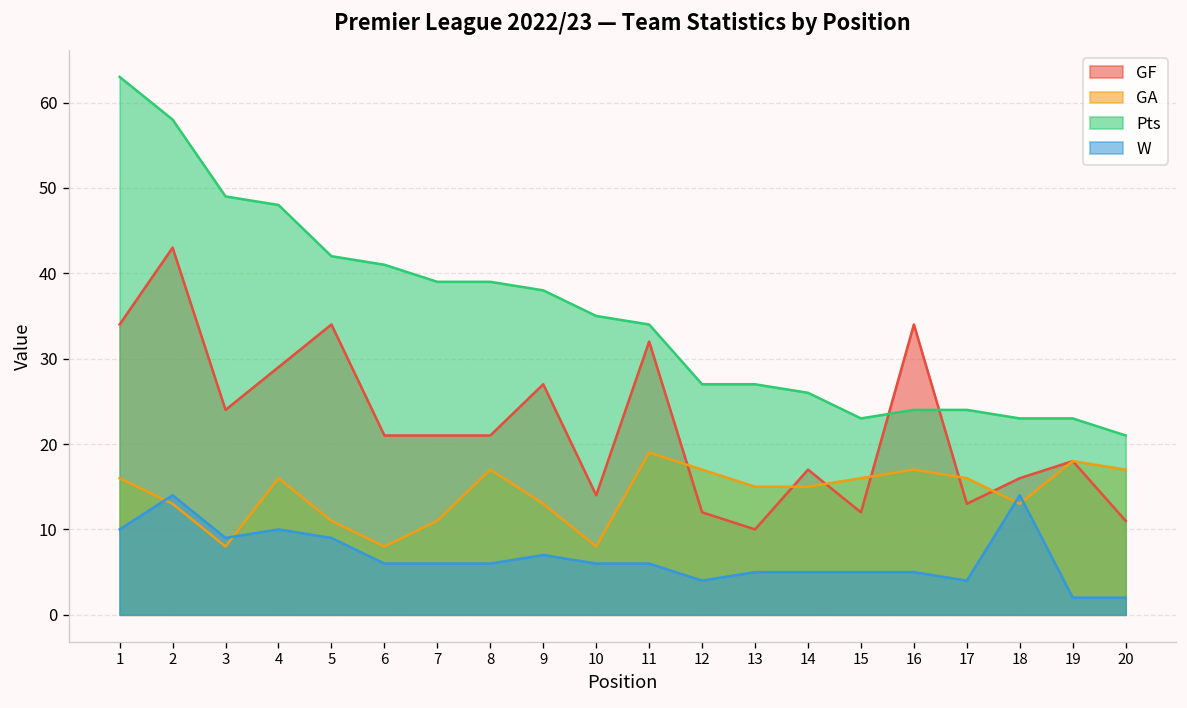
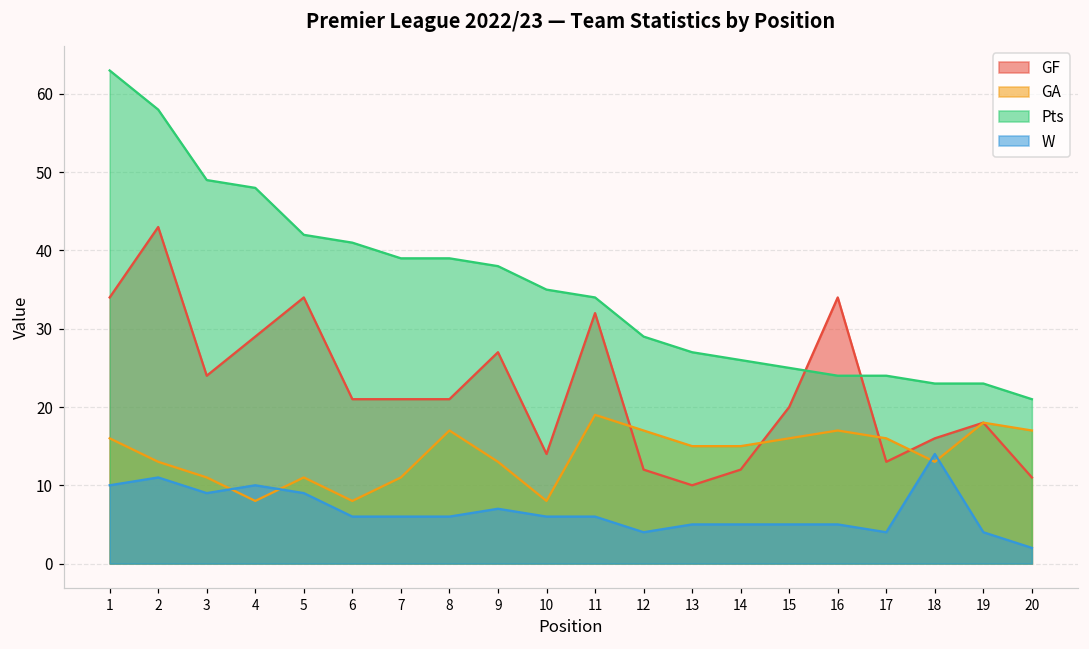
W, 2: 14 -> 11
GA, 3: 8 -> 11
GA, 4: 16 -> 8
Pts, 12: 27 -> 29
GF, 14: 17 -> 12
GF, 15: 12 -> 20
Pts, 15: 23 -> 25
W, 19: 2 -> 4
